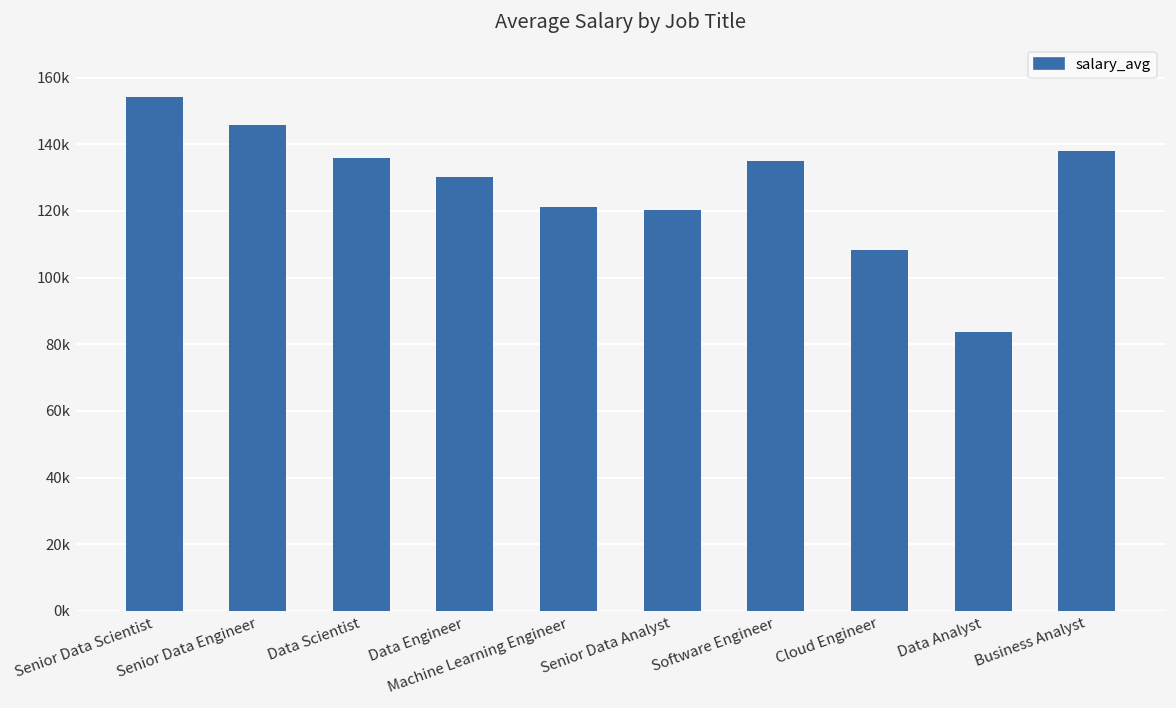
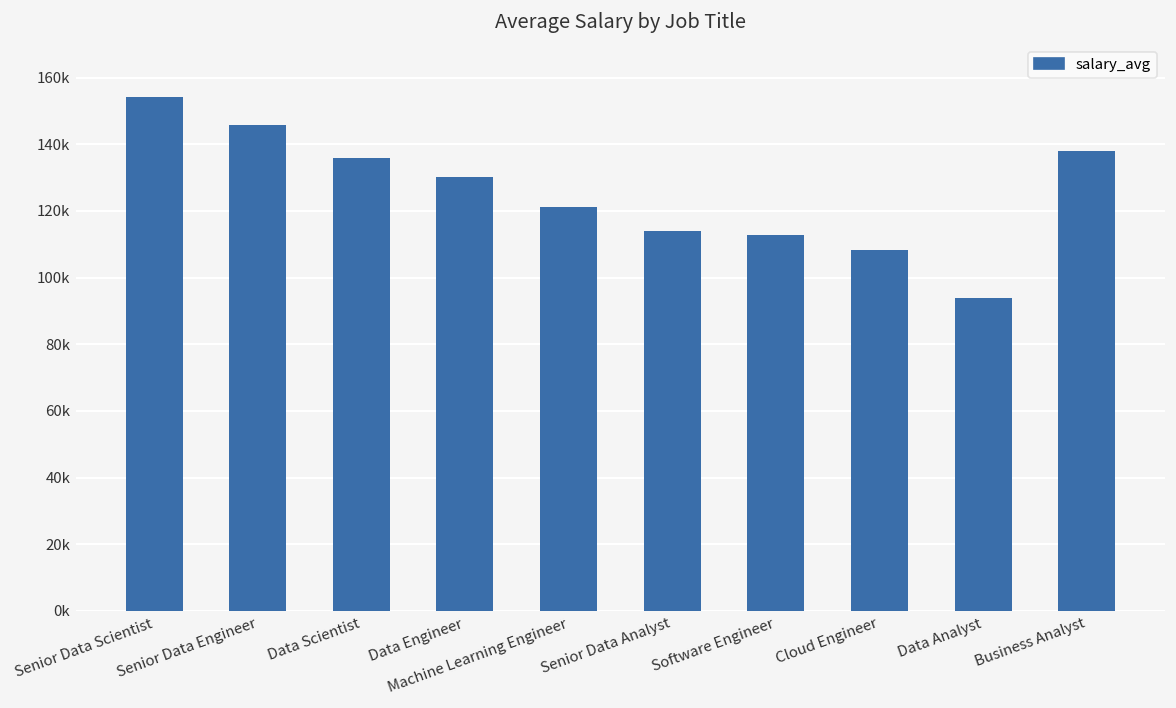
Senior Data Analyst: 120000 -> 114000
Software Engineer: 135000 -> 113000
Data Analyst: 84000 -> 94000
